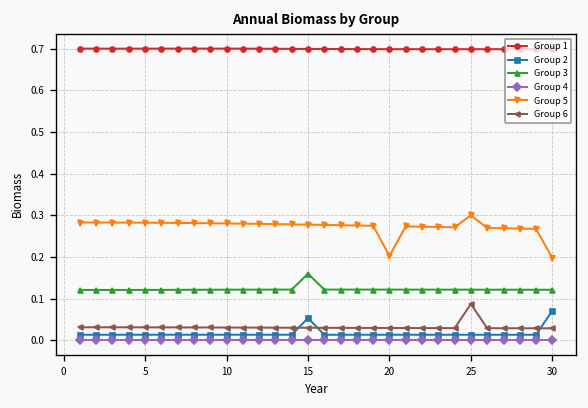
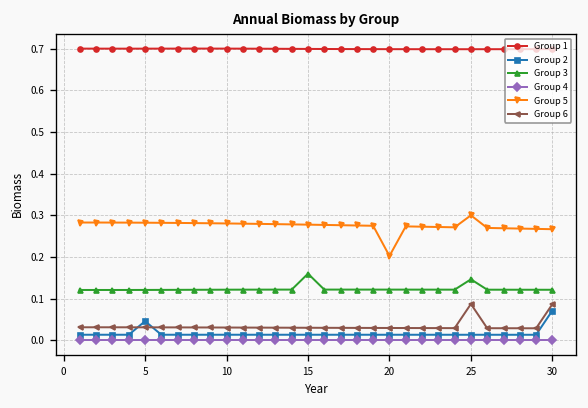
Group 2, 5: 0.01 -> 0.05
Group 2, 15: 0.05 -> 0.01
Group 3, 25: 0.12 -> 0.15
Group 5, 30: 0.20 -> 0.27
Group 6, 30: 0.03 -> 0.09
